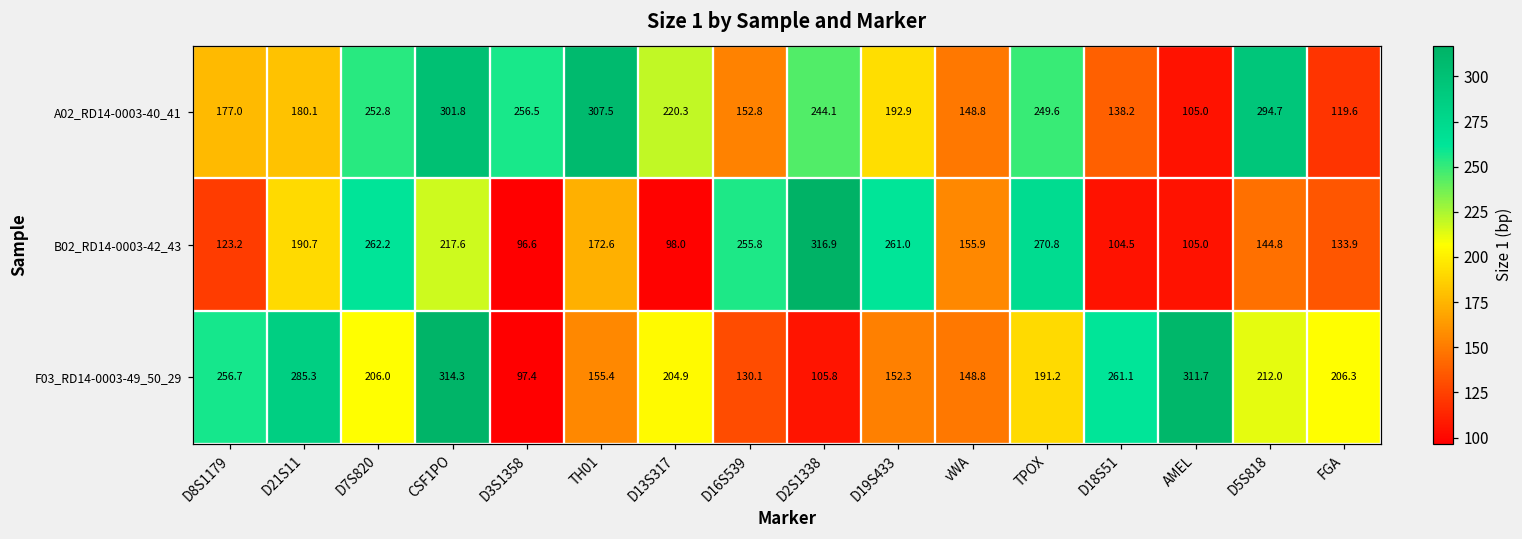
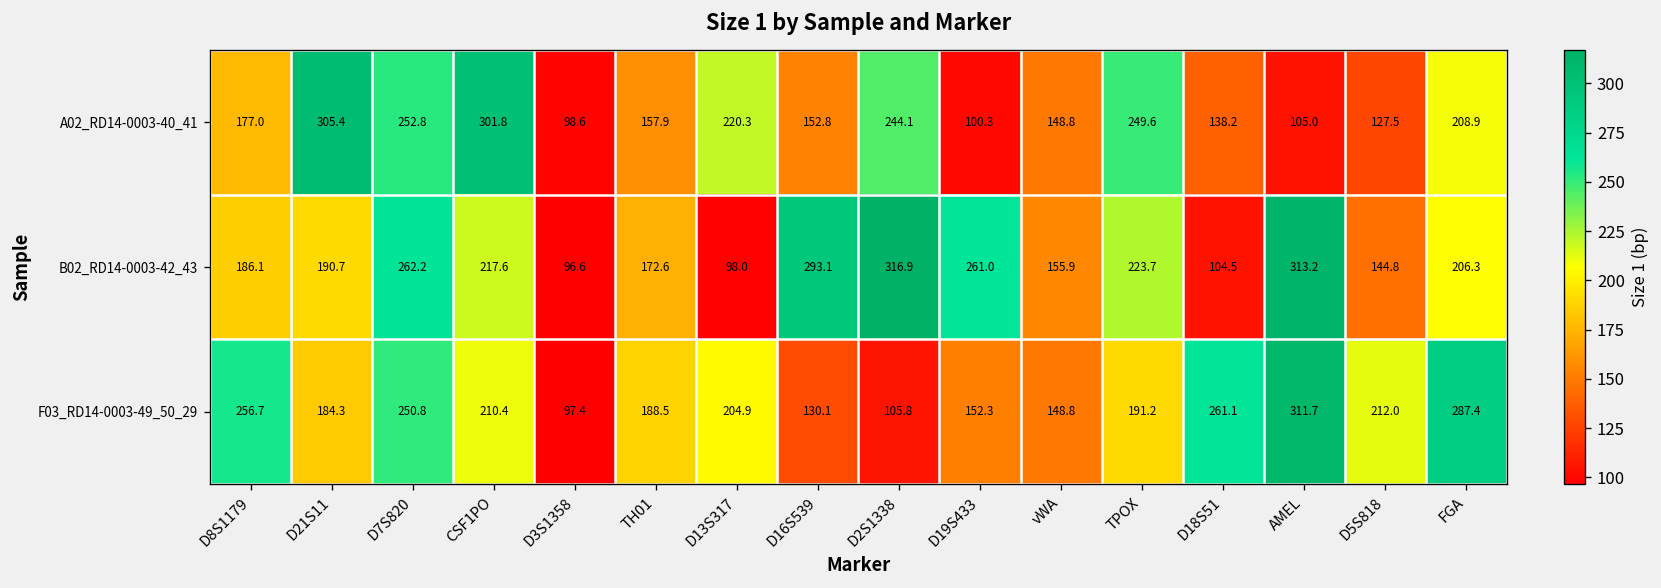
A02_RD14-0003-40_41, D21S11: 180.1 -> 305.4
A02_RD14-0003-40_41, D3S1358: 256.5 -> 98.6
A02_RD14-0003-40_41, TH01: 307.5 -> 157.9
A02_RD14-0003-40_41, D19S433: 192.9 -> 100.3
A02_RD14-0003-40_41, D5S818: 294.7 -> 127.5
A02_RD14-0003-40_41, FGA: 119.6 -> 208.9
B02_RD14-0003-42_43, D8S1179: 123.2 -> 186.1
B02_RD14-0003-42_43, D16S539: 255.8 -> 293.1
B02_RD14-0003-42_43, TPOX: 270.8 -> 223.7
B02_RD14-0003-42_43, AMEL: 105.0 -> 313.2
B02_RD14-0003-42_43, FGA: 133.9 -> 206.3
F03_RD14-0003-49_50_29, D21S11: 285.3 -> 184.3
F03_RD14-0003-49_50_29, D7S820: 206.0 -> 250.8
F03_RD14-0003-49_50_29, CSF1PO: 314.3 -> 210.4
F03_RD14-0003-49_50_29, TH01: 155.4 -> 188.5
F03_RD14-0003-49_50_29, FGA: 206.3 -> 287.4
